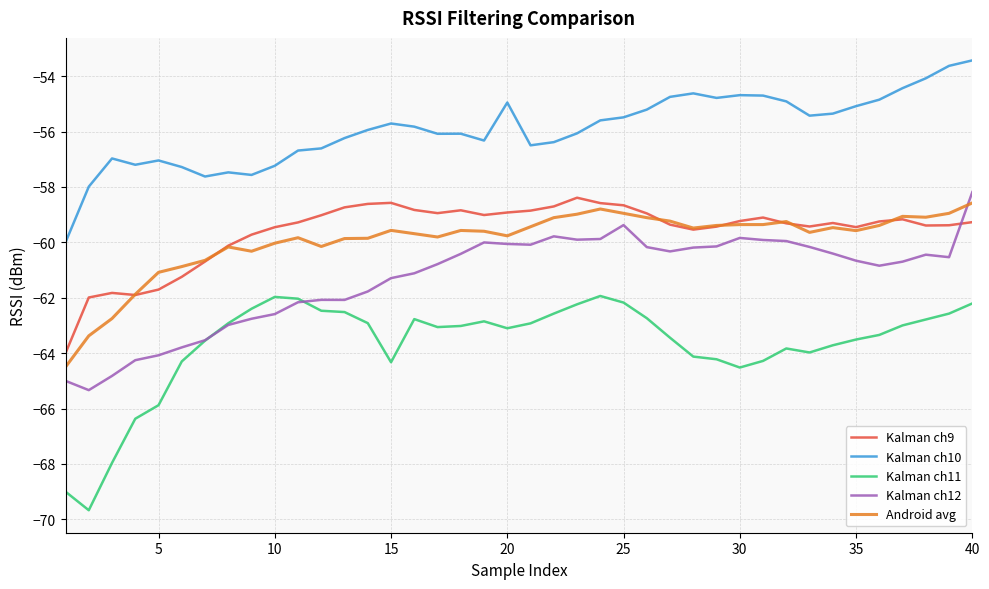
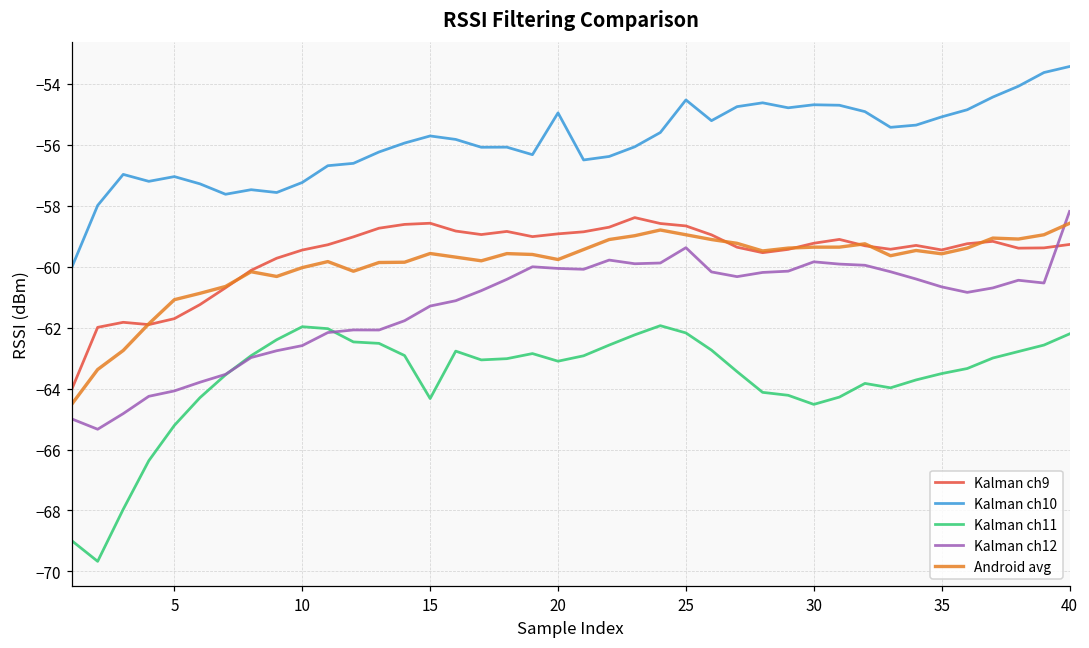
Kalman ch11, 5: -65.9 -> -65.2
Kalman ch10, 25: -55.5 -> -54.5
